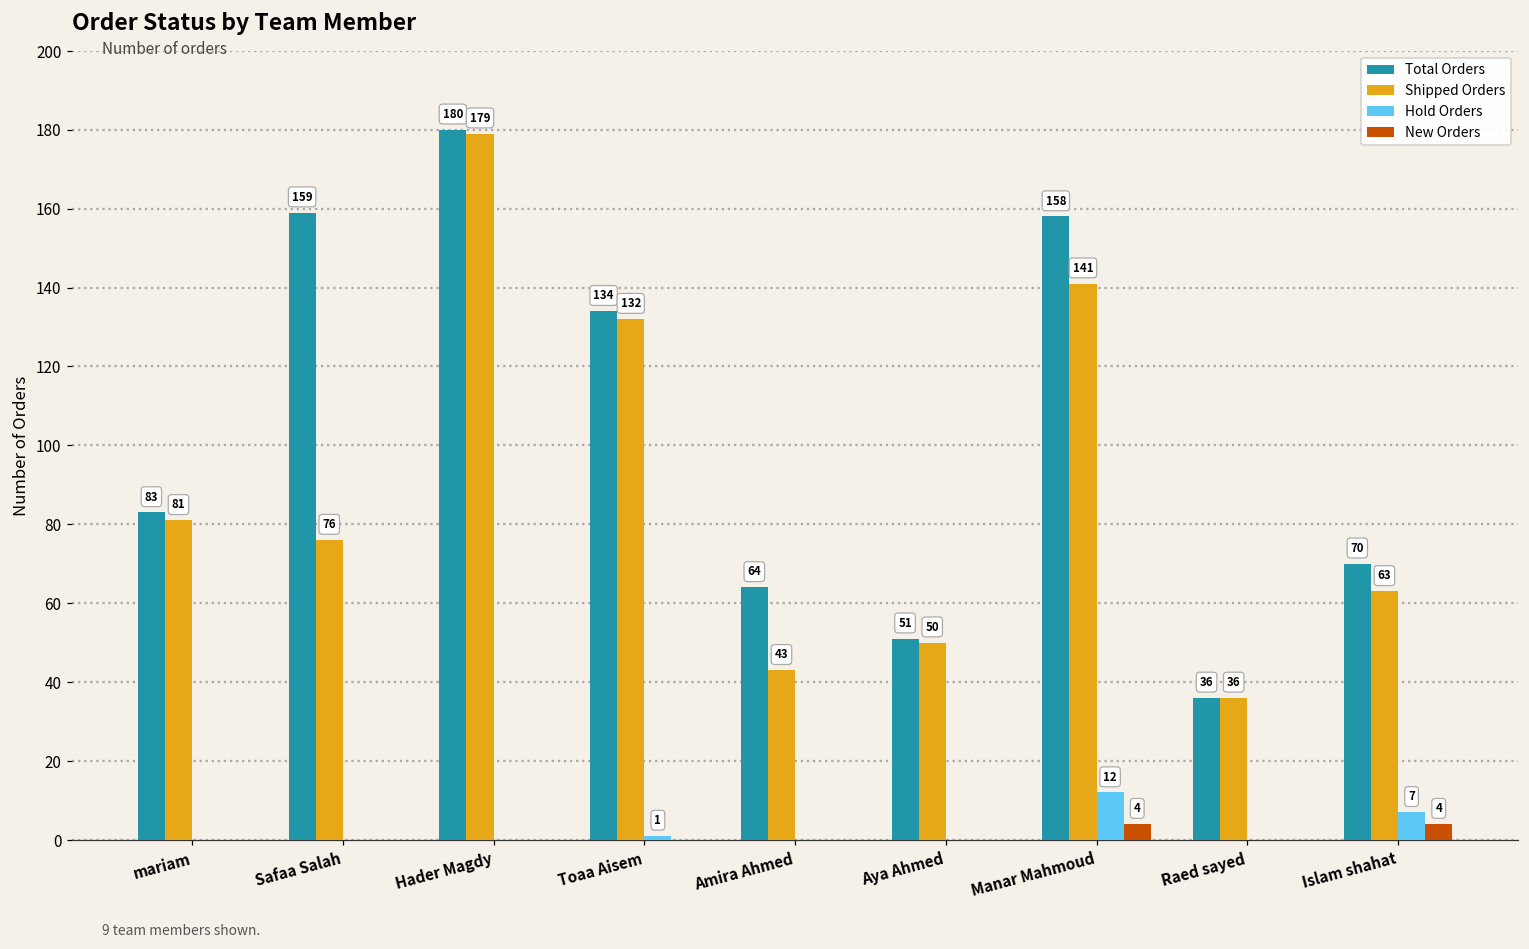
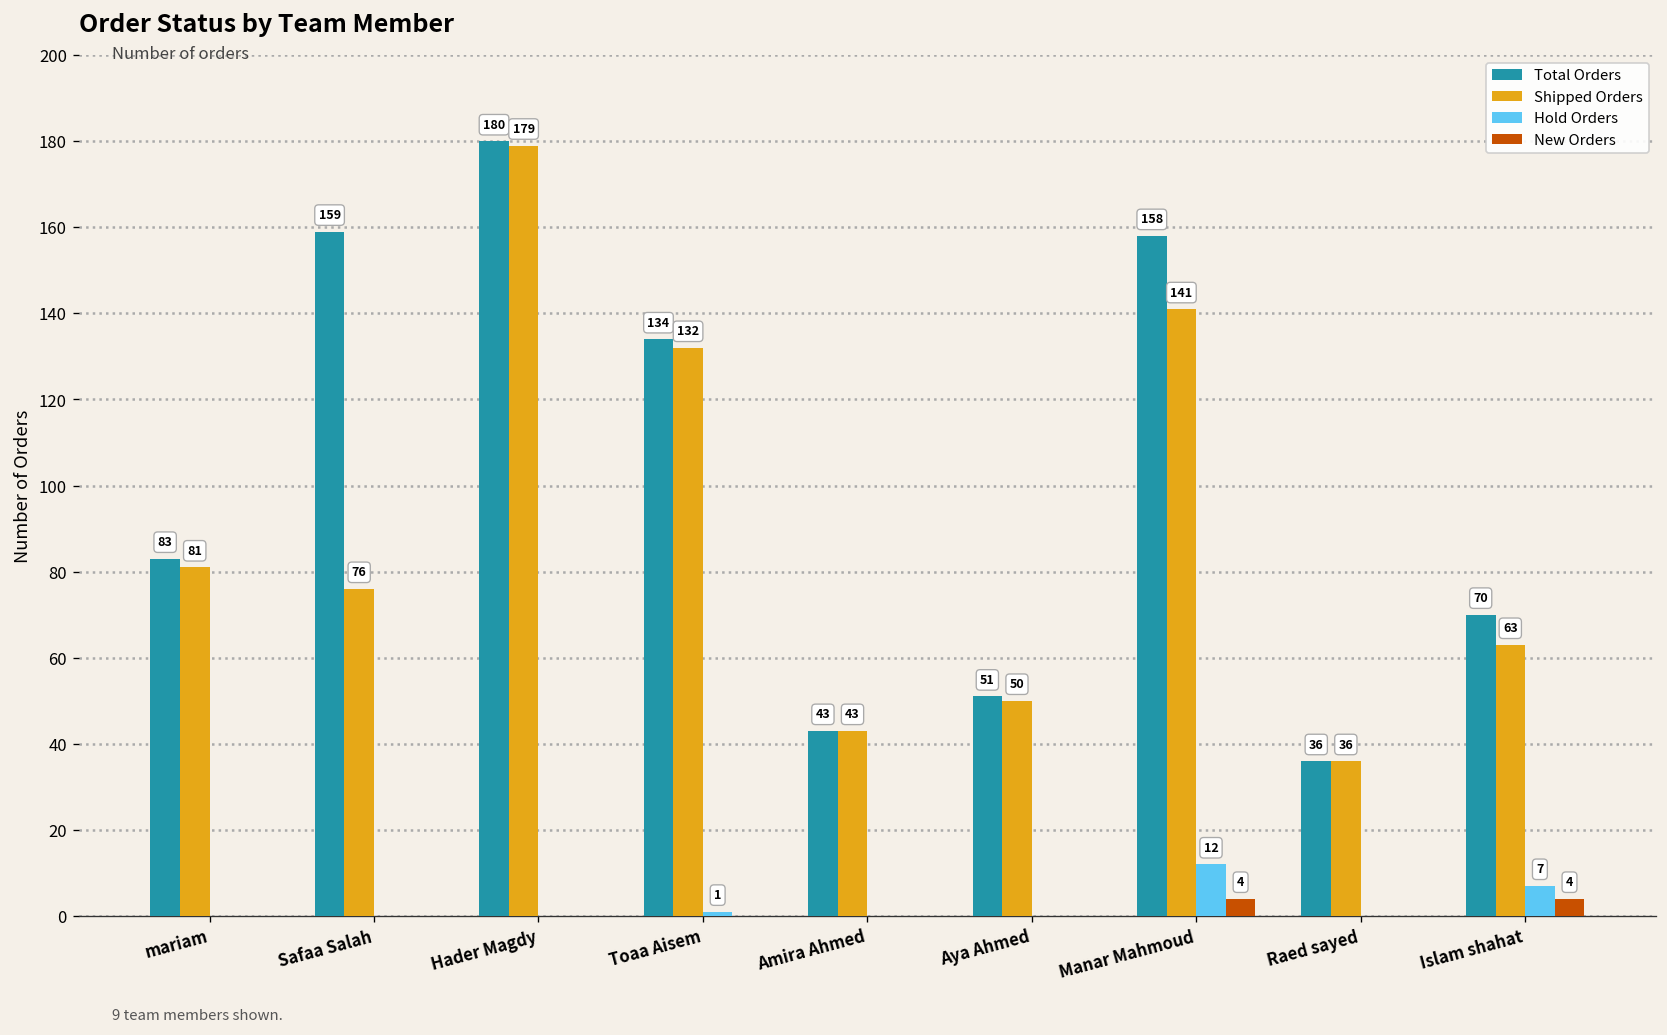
Total Orders, Amira Ahmed: 64 -> 43
